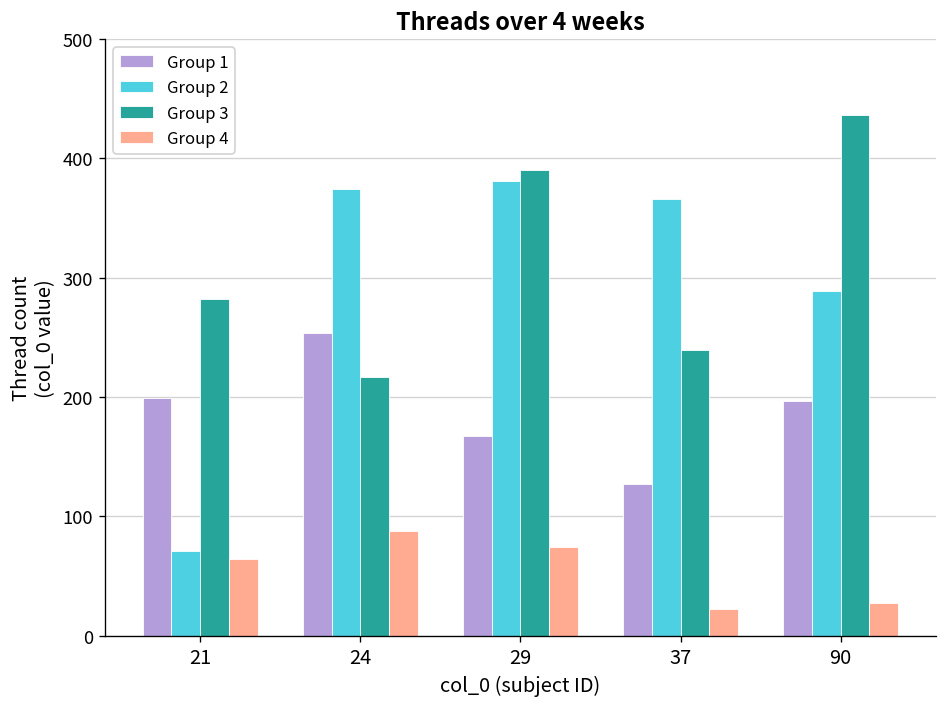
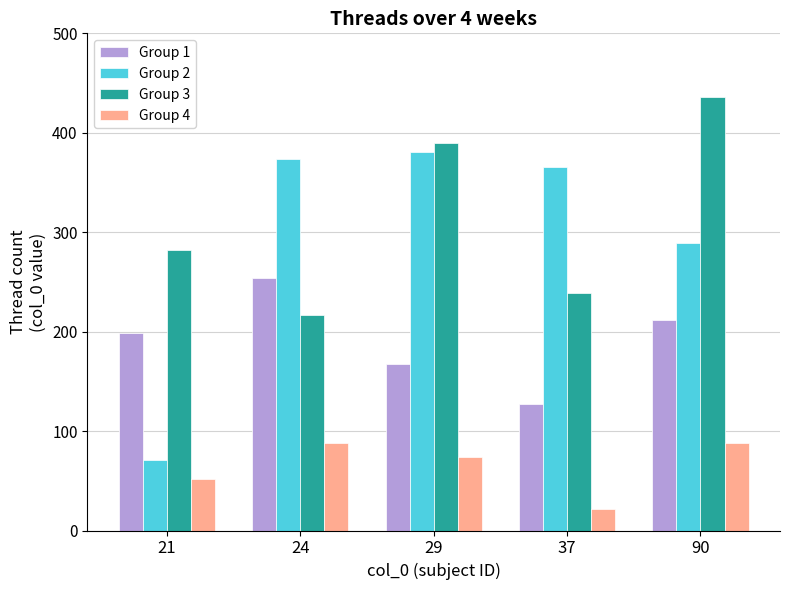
Group 4, 21: 60 -> 50
Group 1, 90: 200 -> 210
Group 4, 90: 30 -> 90
